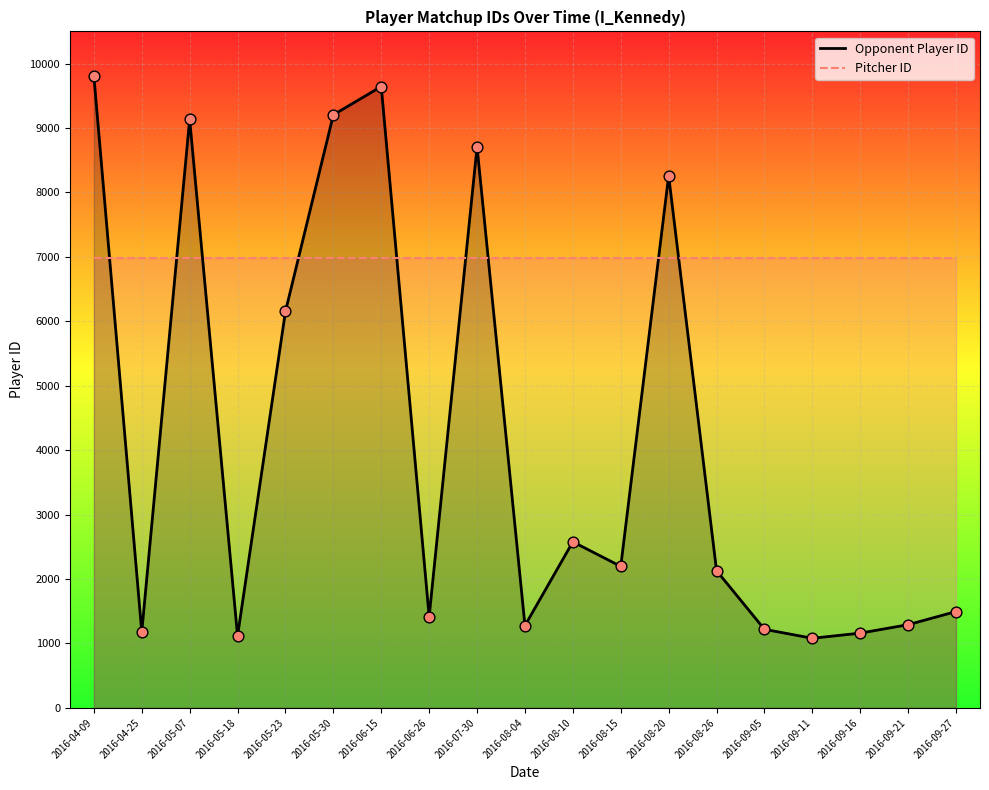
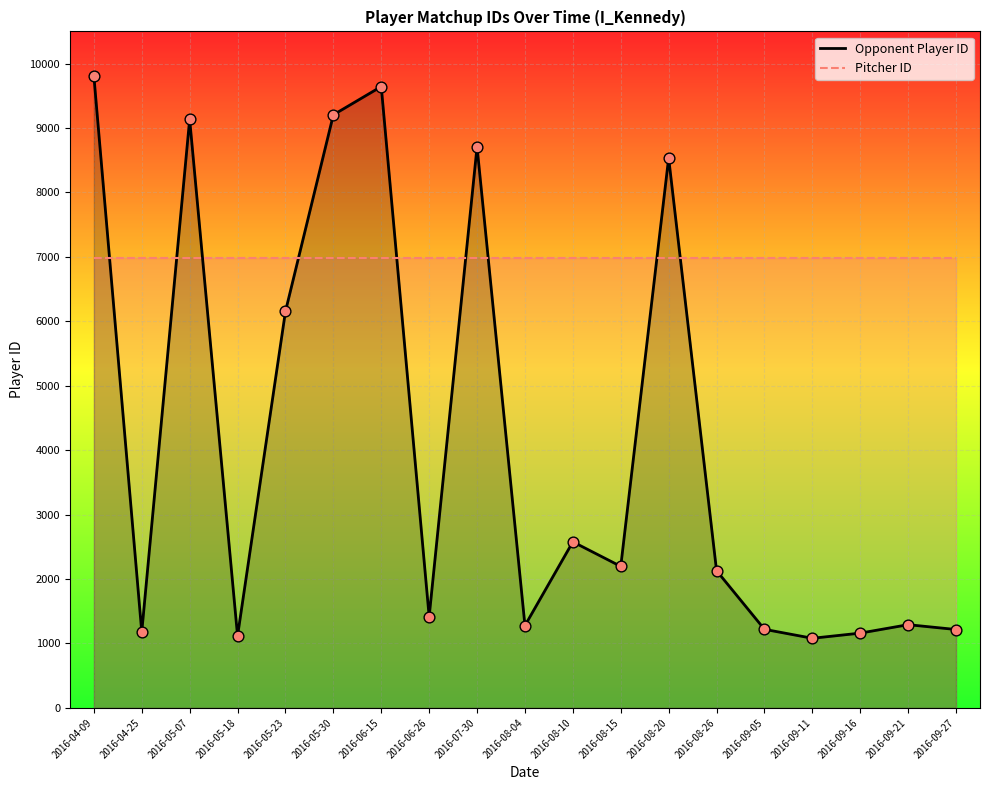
Opponent Player ID, 2016-08-20: 8300 -> 8500
Opponent Player ID, 2016-09-27: 1500 -> 1200
